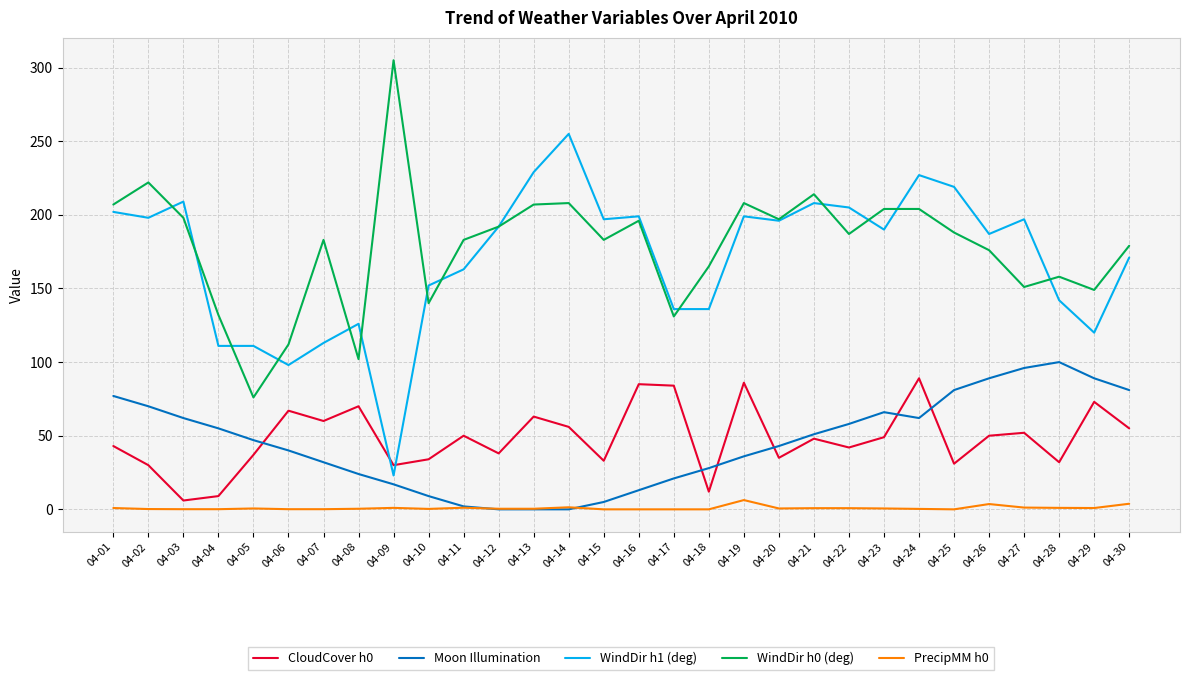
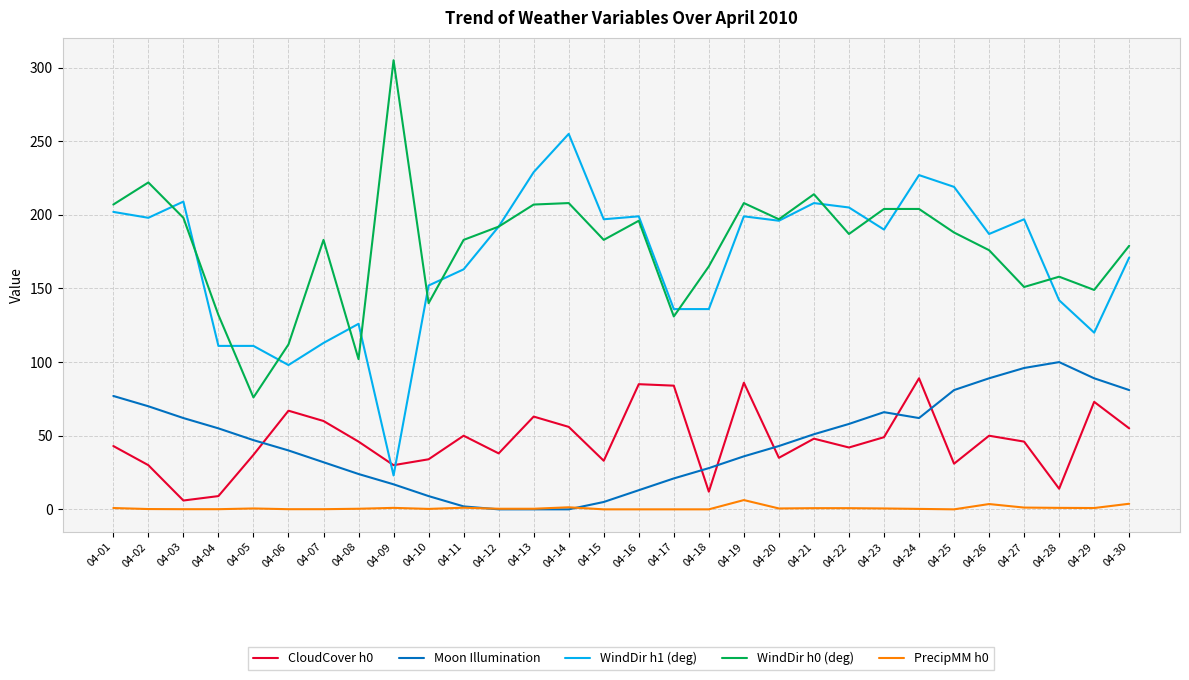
CloudCover h0, 04-08: 70 -> 46
CloudCover h0, 04-27: 52 -> 46
CloudCover h0, 04-28: 32 -> 14
